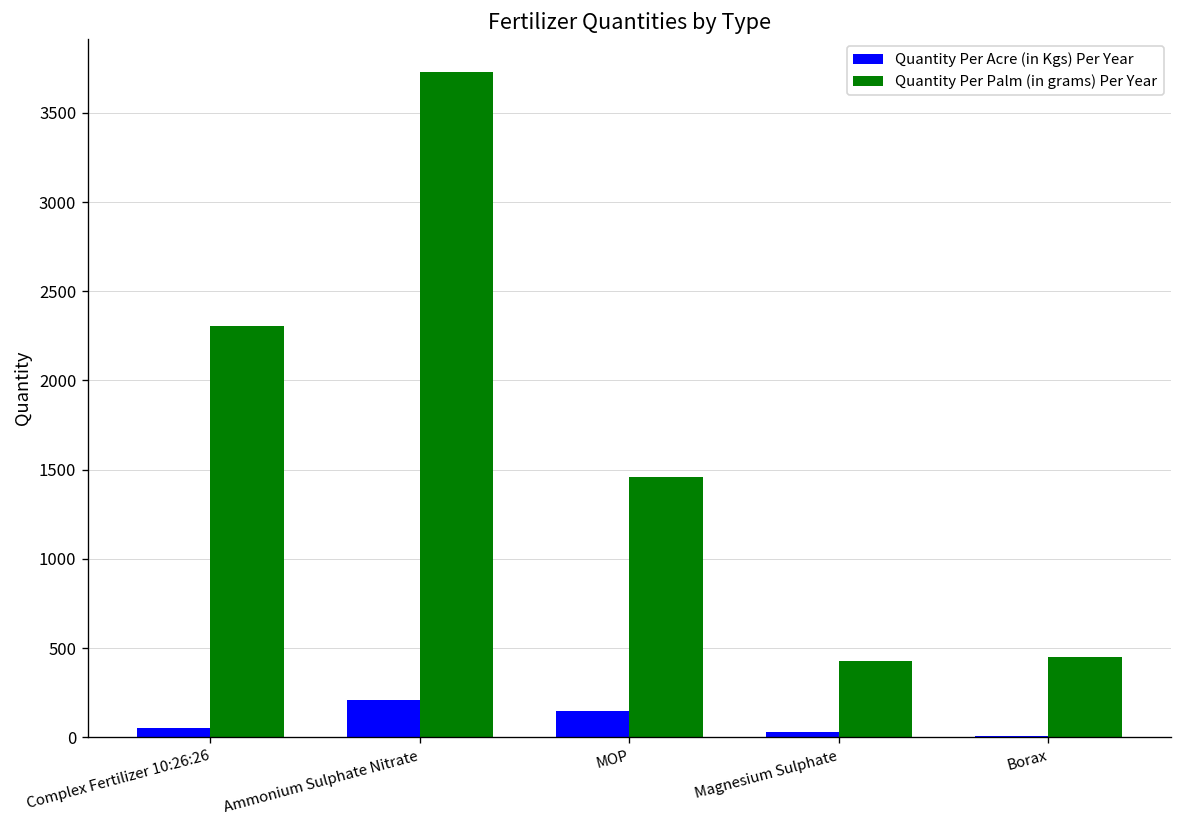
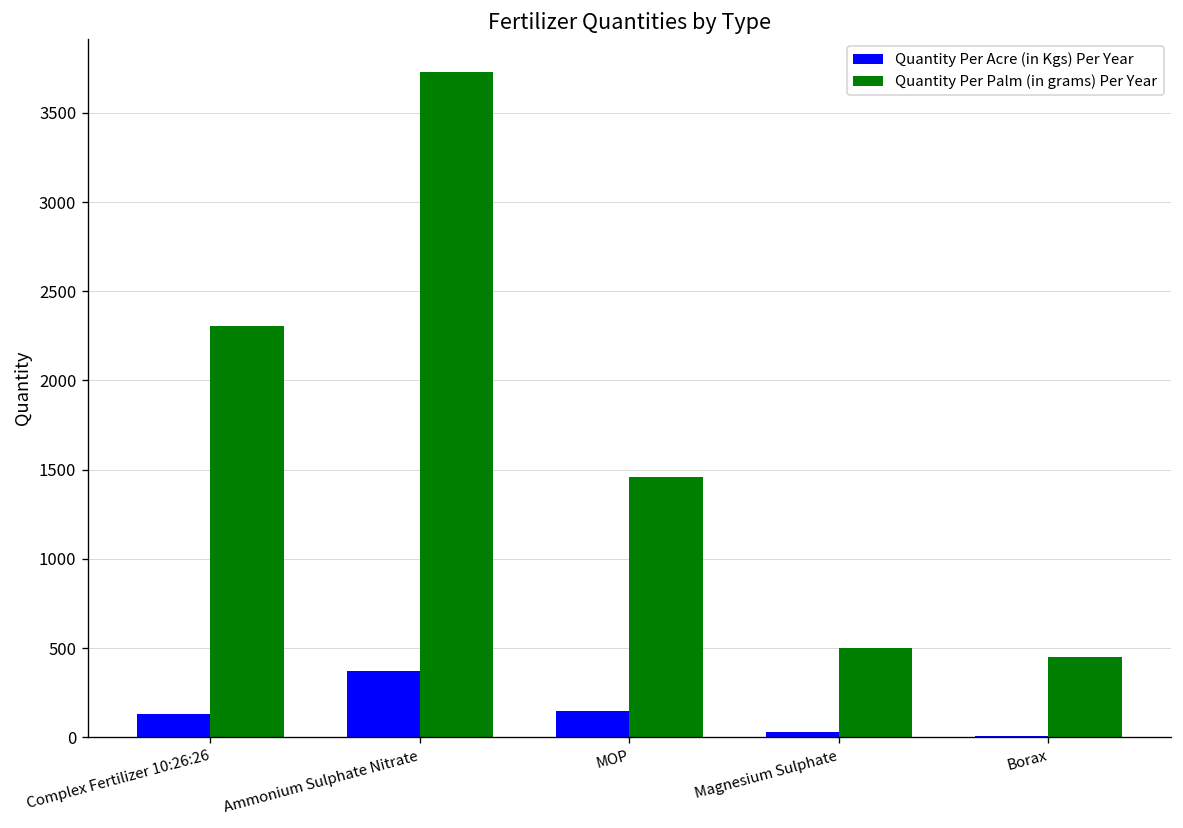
Quantity Per Acre (in Kgs) Per Year, Complex Fertilizer 10:26:26: 50 -> 130
Quantity Per Acre (in Kgs) Per Year, Ammonium Sulphate Nitrate: 210 -> 370
Quantity Per Palm (in grams) Per Year, Magnesium Sulphate: 430 -> 500
